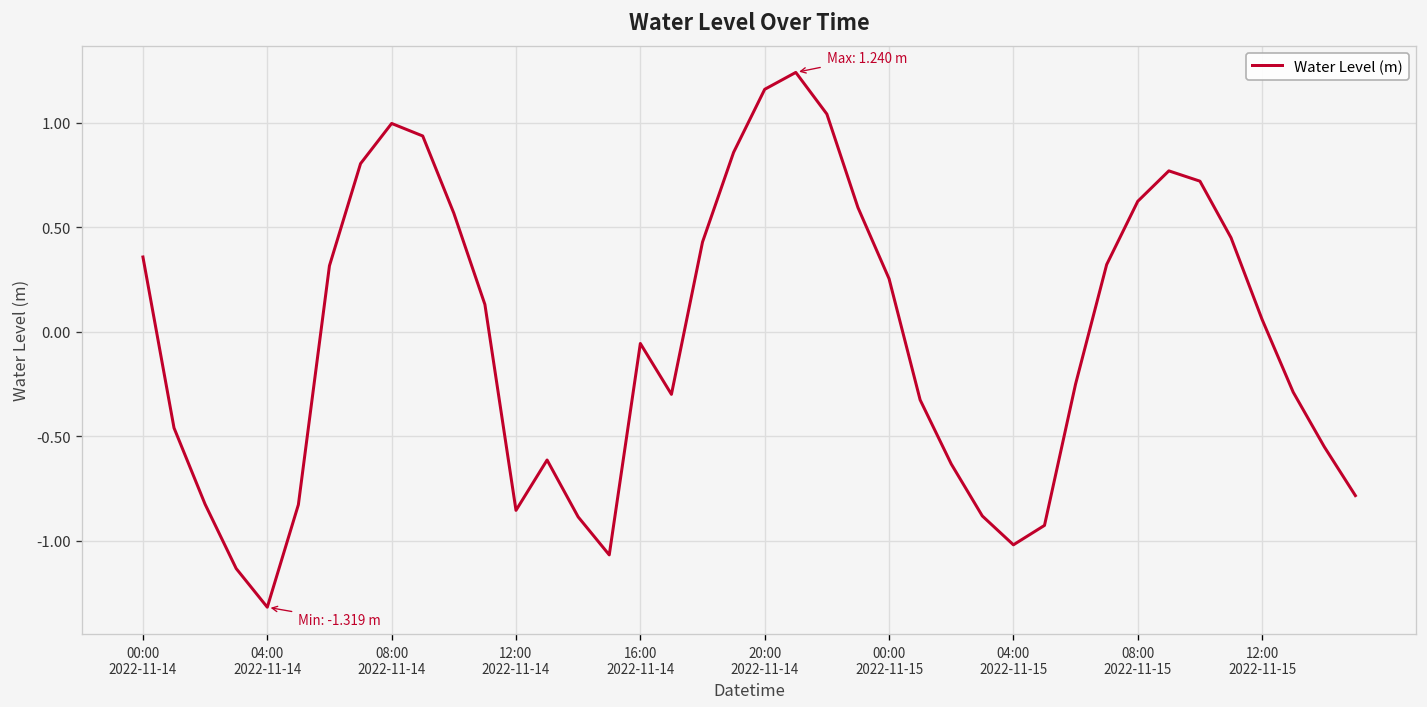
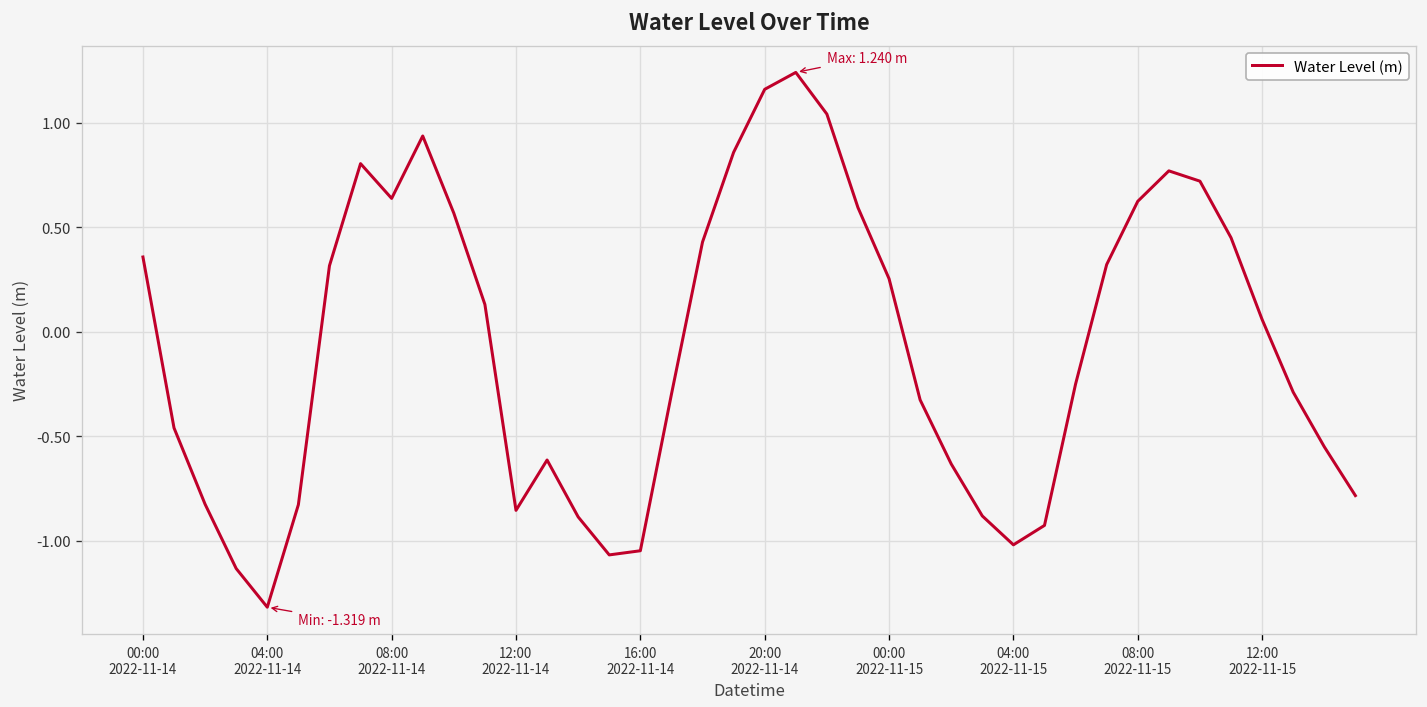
08:00 2022-11-14: 1.00 -> 0.64
16:00 2022-11-14: -0.06 -> -1.05
